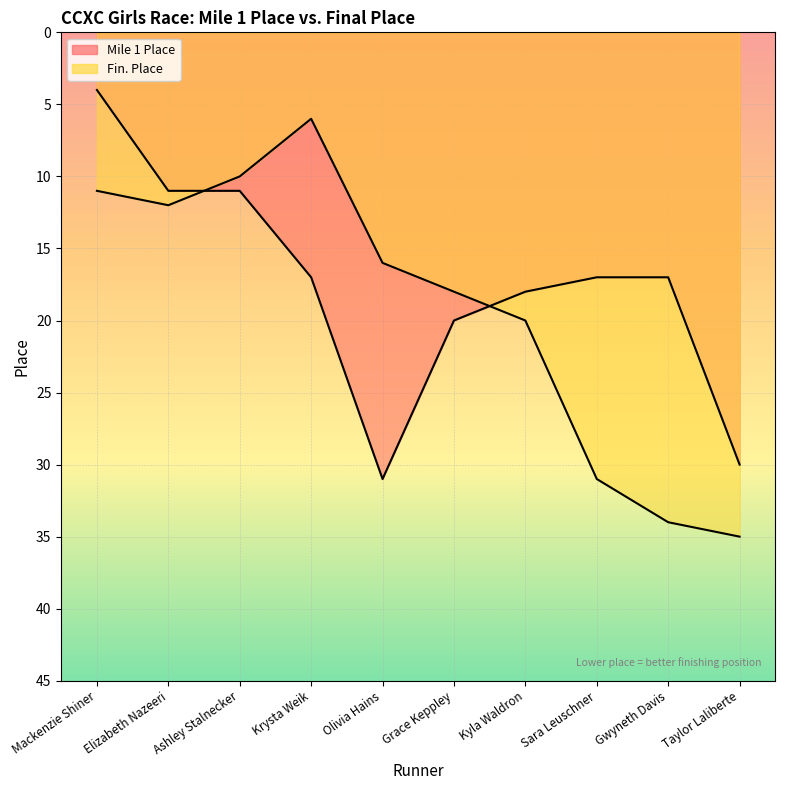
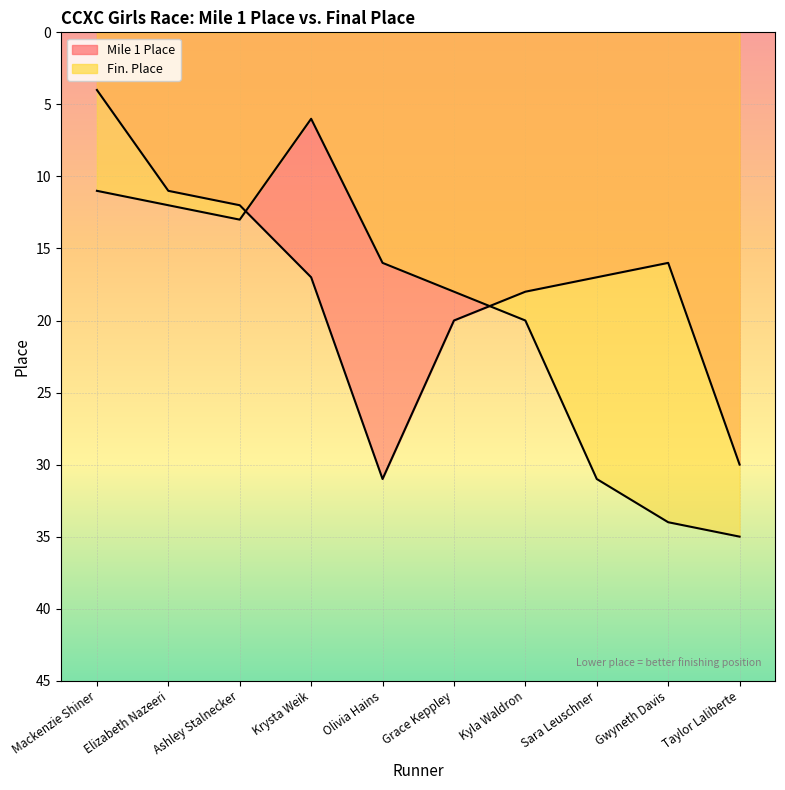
Mile 1 Place, Ashley Stalnecker: 11 -> 12
Fin. Place, Ashley Stalnecker: 10 -> 13
Mile 1 Place, Gwyneth Davis: 17 -> 16
